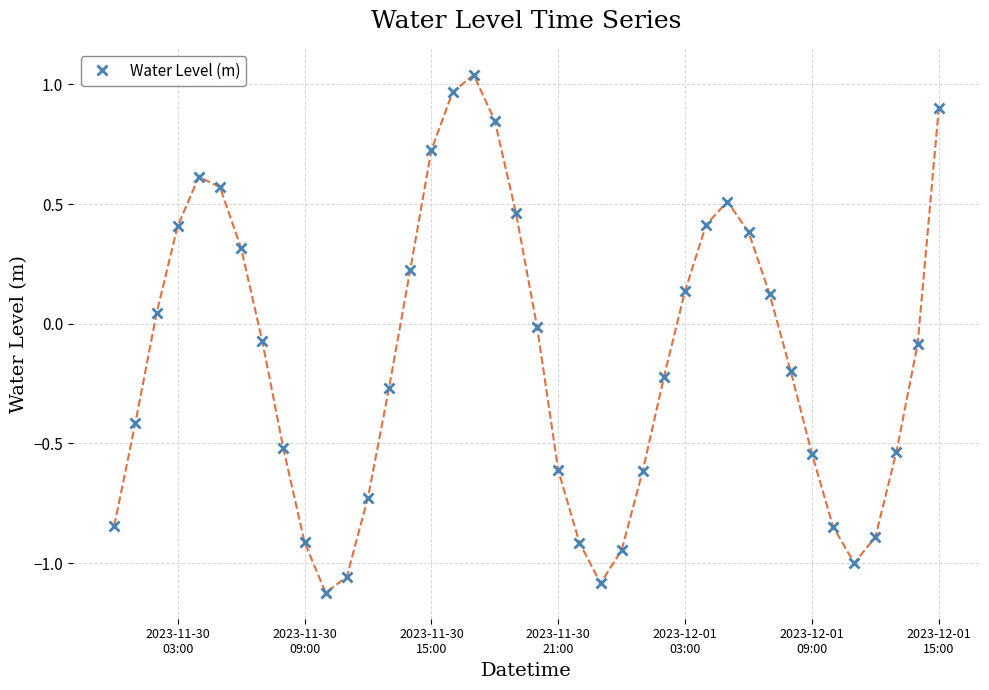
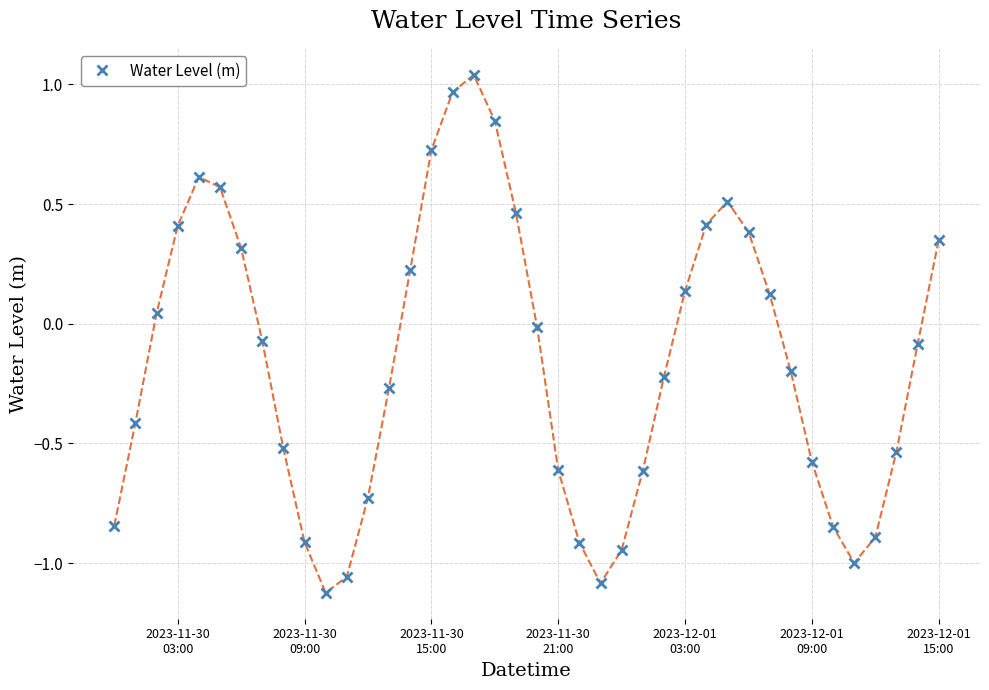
2023-12-01 09:00: -0.54 -> -0.58
2023-12-01 15:00: 0.90 -> 0.35
